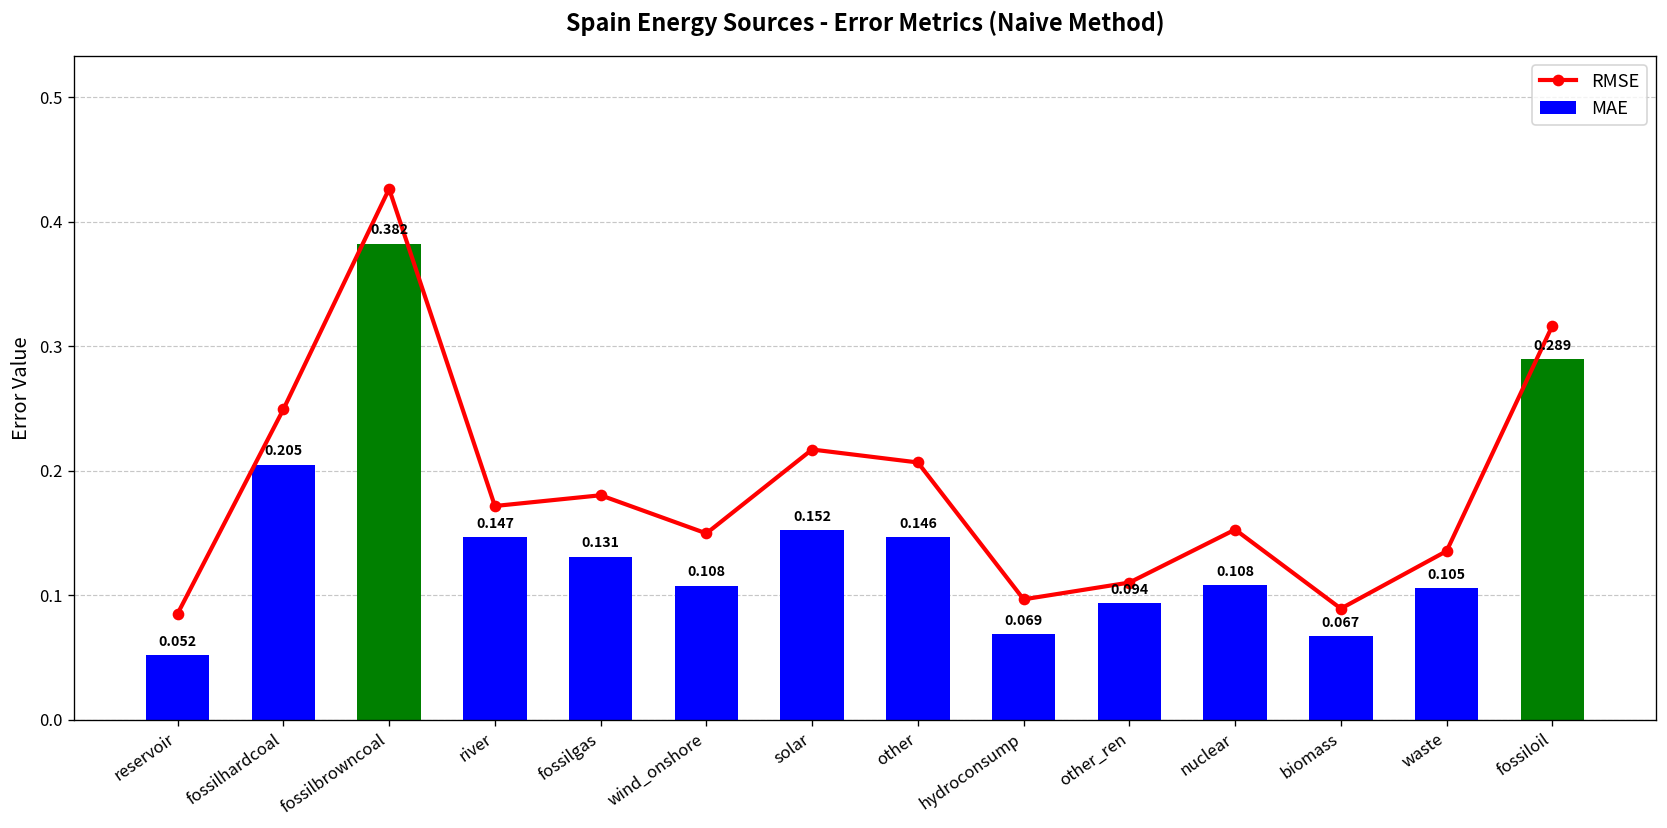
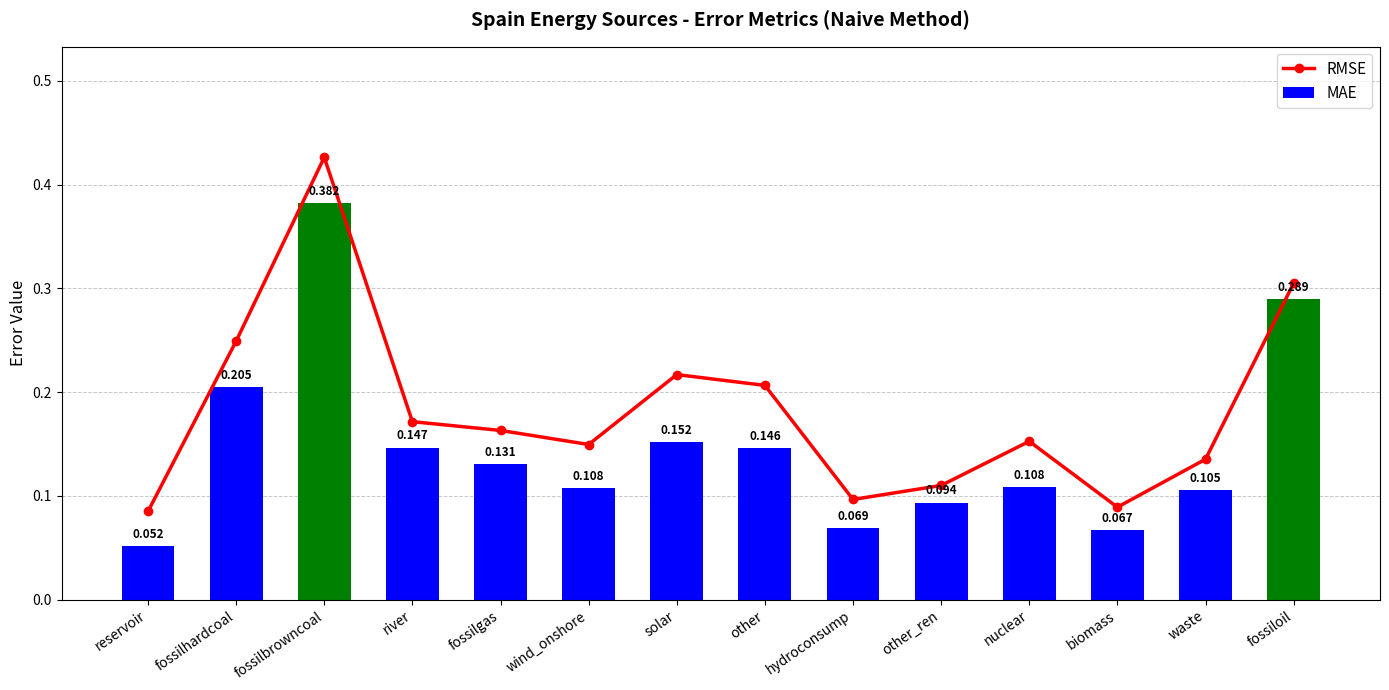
RMSE, fossilgas: 0.180 -> 0.163
RMSE, fossiloil: 0.316 -> 0.305
